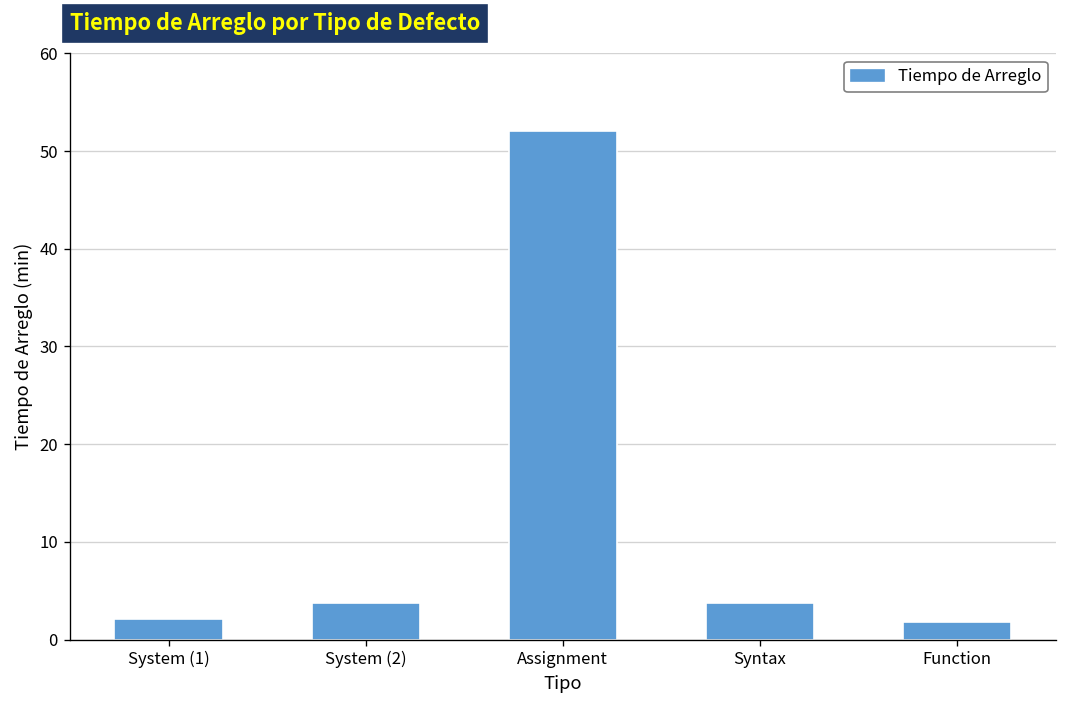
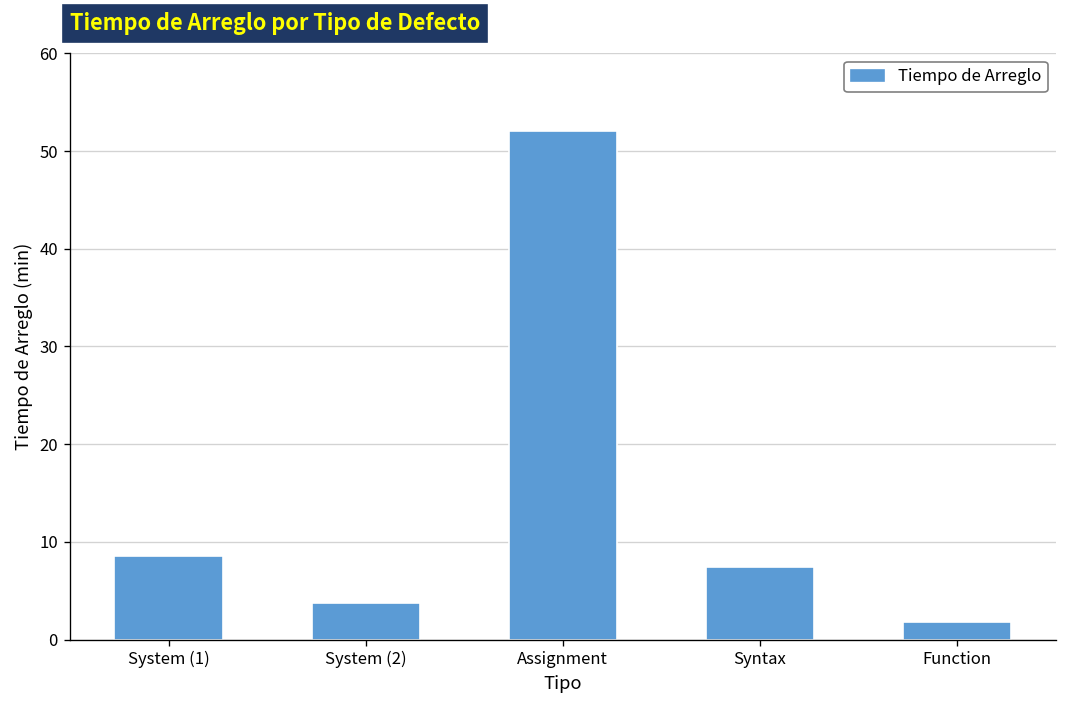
System (1): 2 -> 9
Syntax: 4 -> 7
